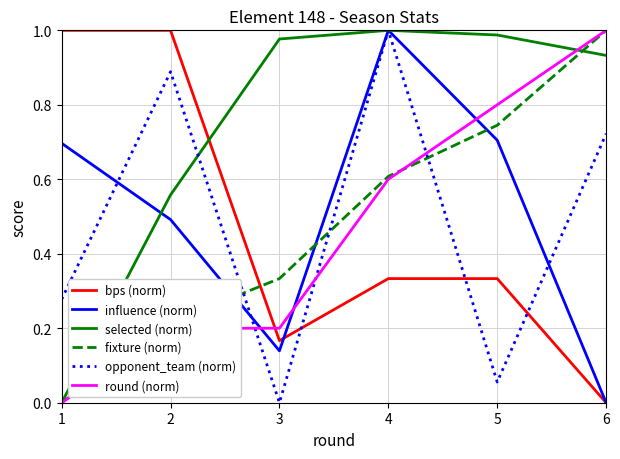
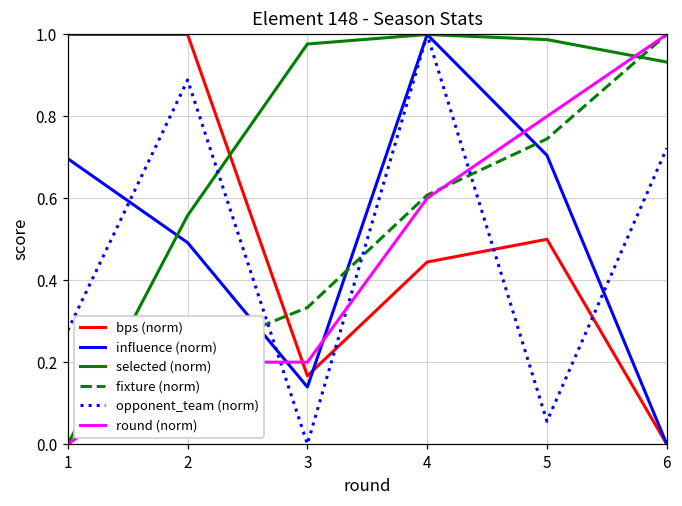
bps (norm), 4: 0.33 -> 0.44
bps (norm), 5: 0.33 -> 0.50
